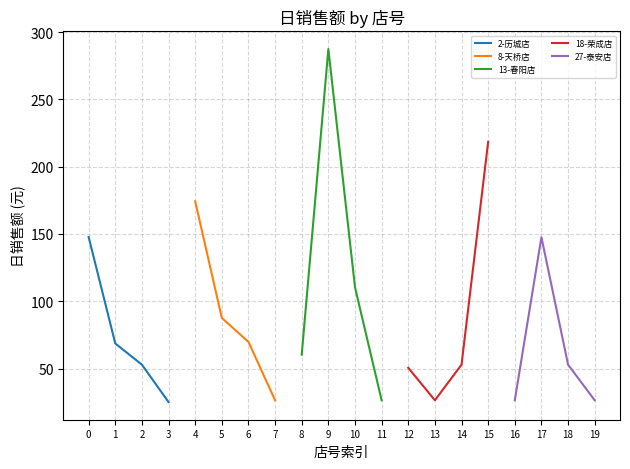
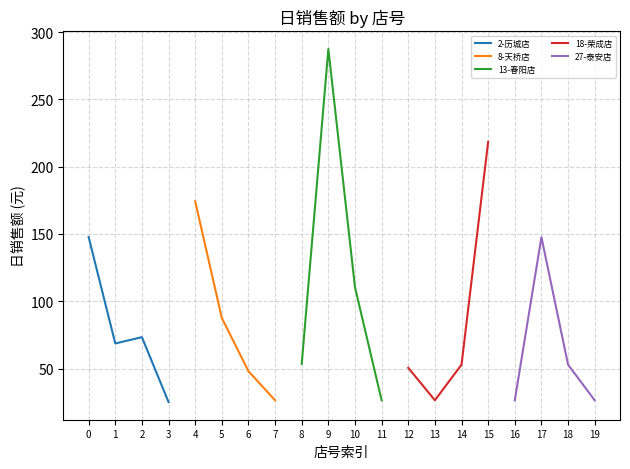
2-历城店, 2: 53 -> 73
8-天桥店, 6: 70 -> 48
13-春阳店, 8: 60 -> 54
